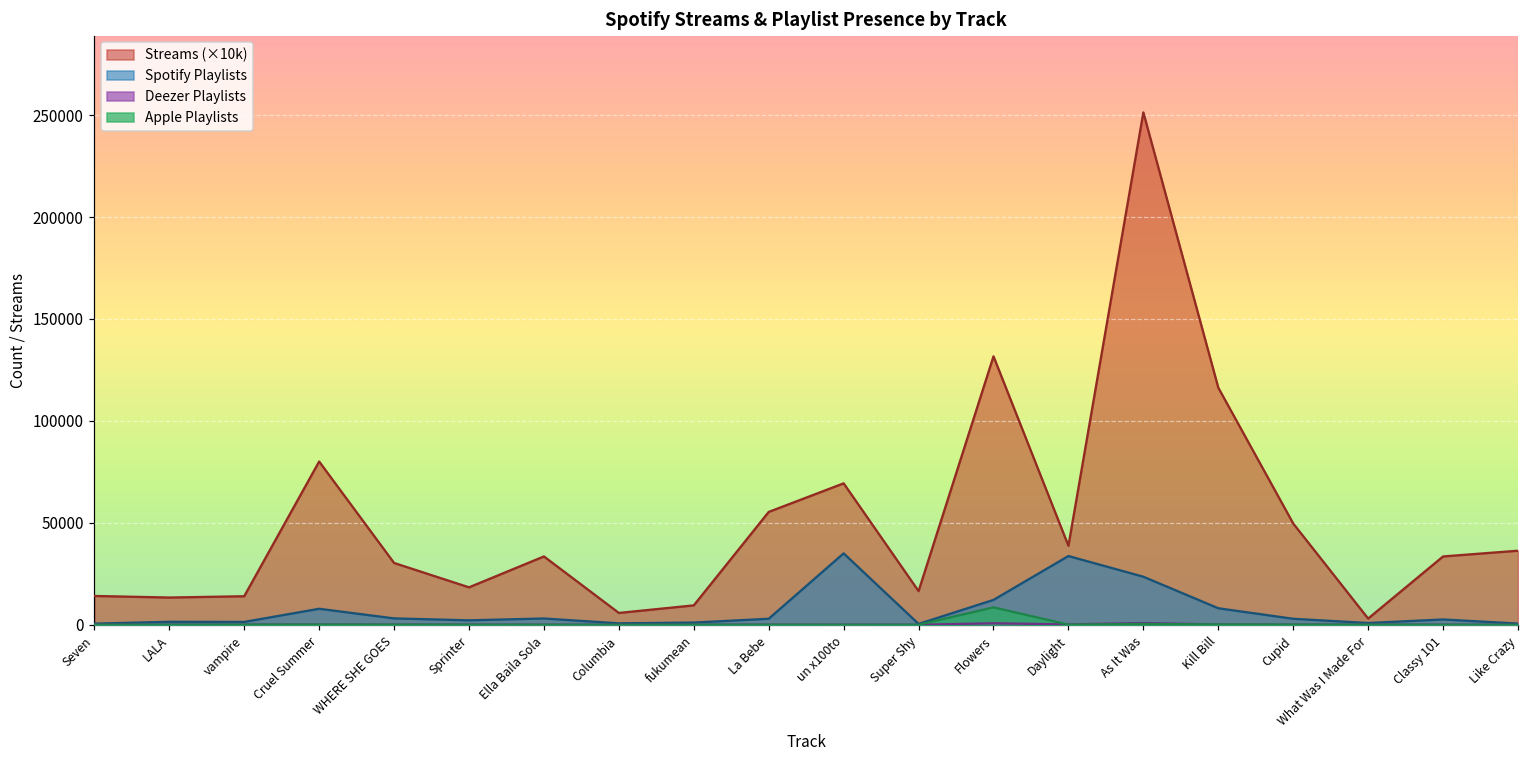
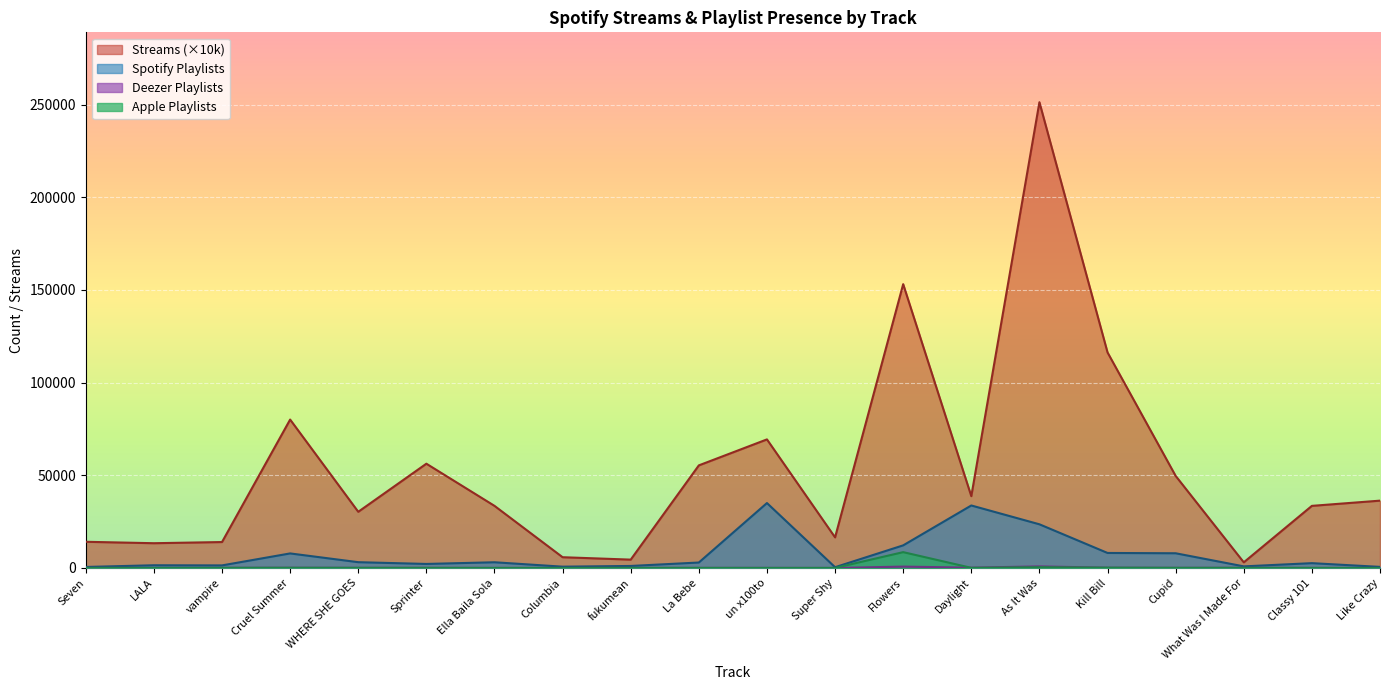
Streams (×10k), Sprinter: 18000 -> 56000
Streams (×10k), fukumean: 10000 -> 5000
Streams (×10k), Flowers: 132000 -> 153000
Spotify Playlists, Cupid: 3000 -> 8000
